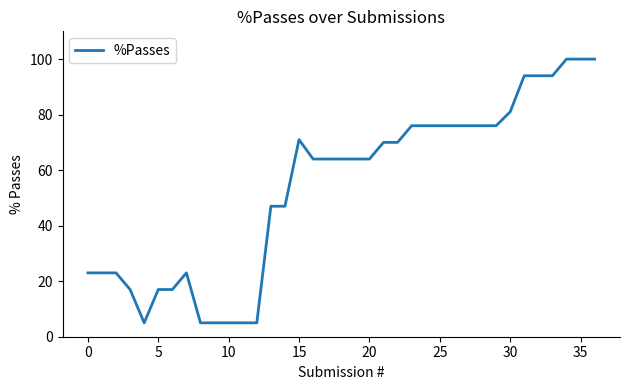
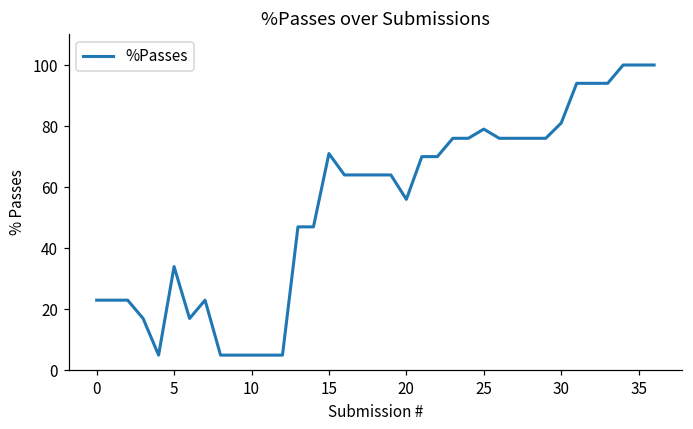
5: 17 -> 34
20: 64 -> 56
25: 76 -> 79
